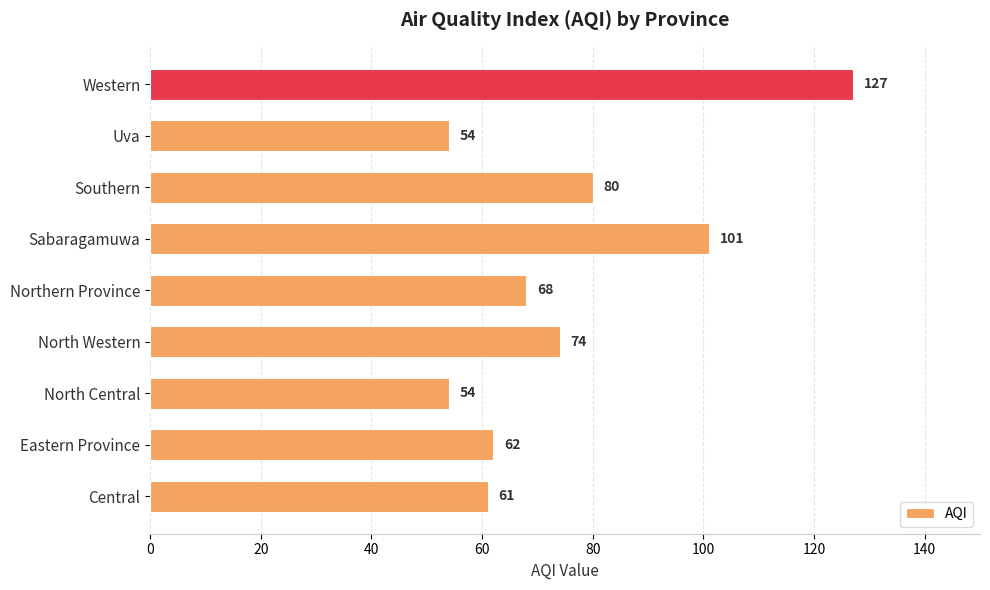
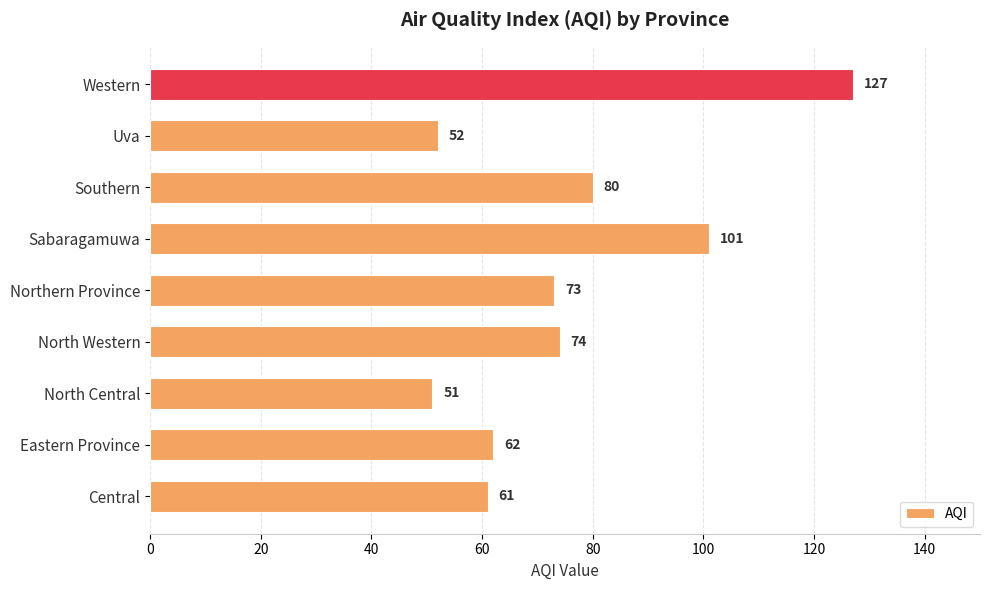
Uva: 54 -> 52
Northern Province: 68 -> 73
North Central: 54 -> 51
